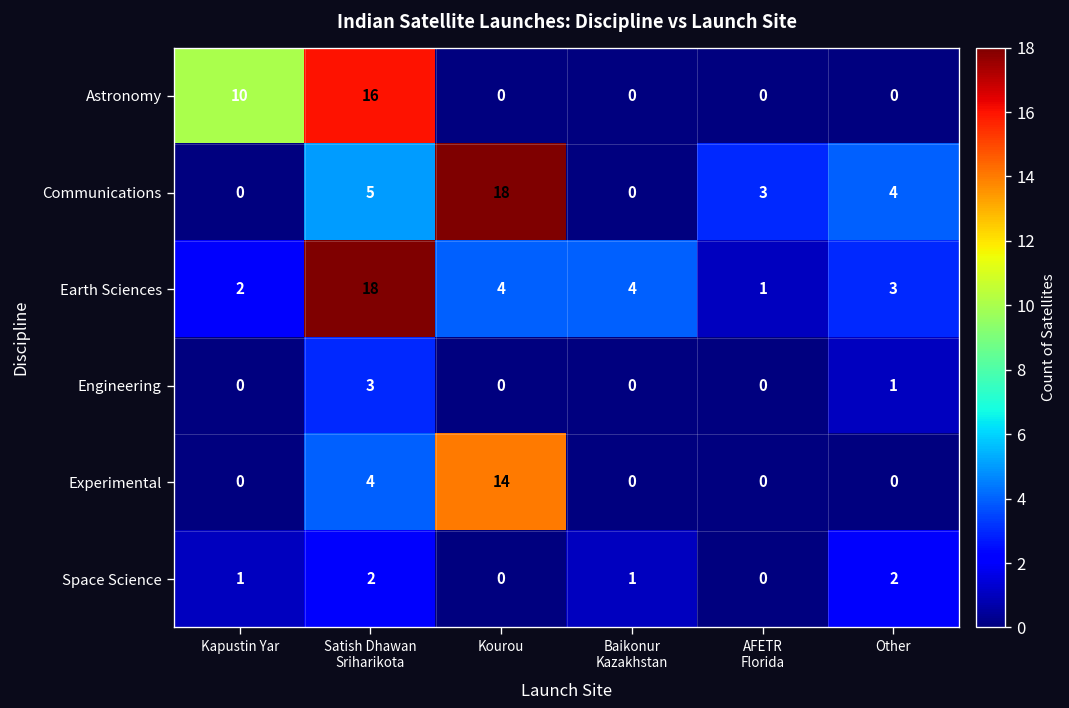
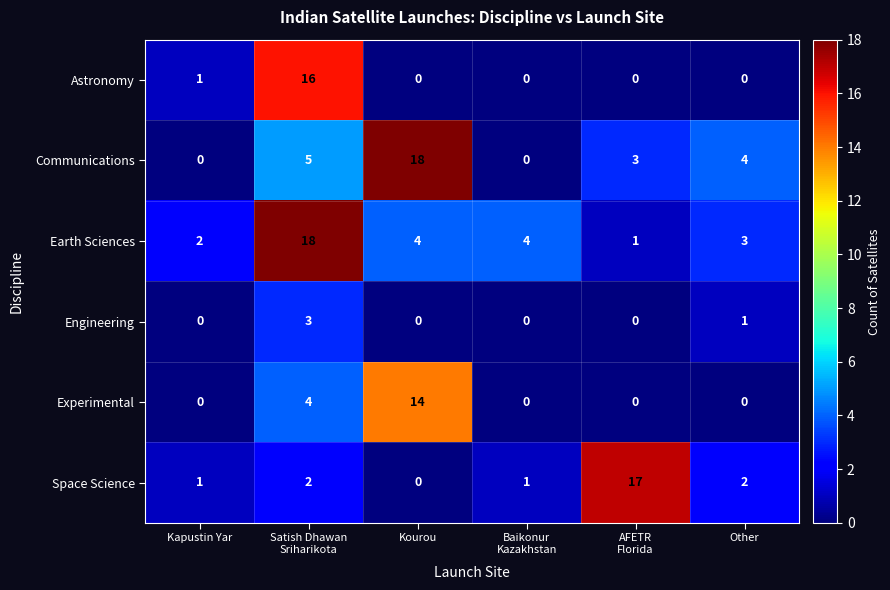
Astronomy, Kapustin Yar: 10 -> 1
Space Science, AFETR Florida: 0 -> 17
